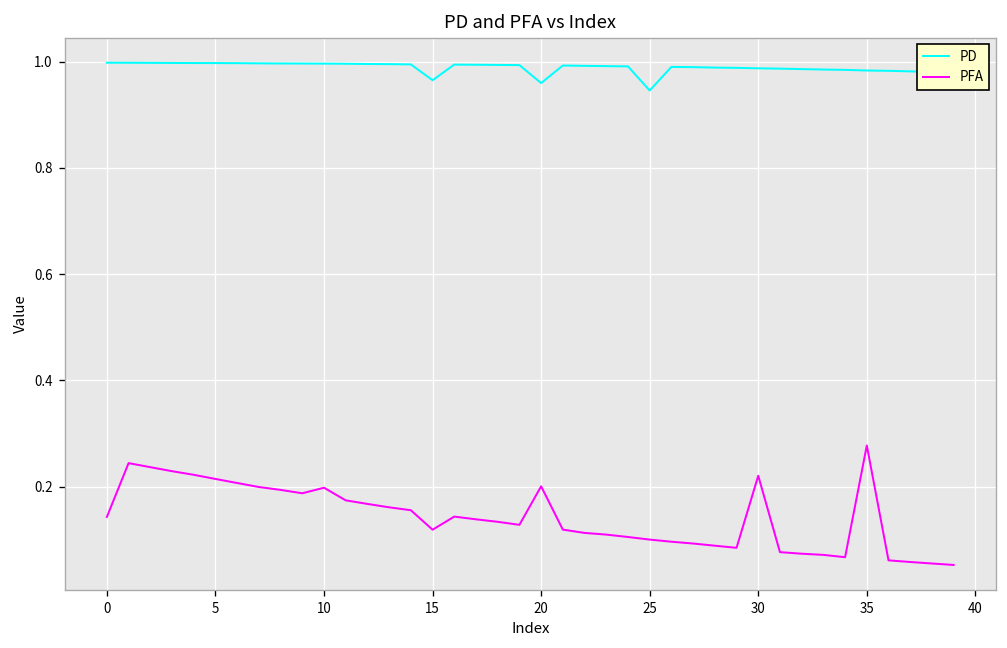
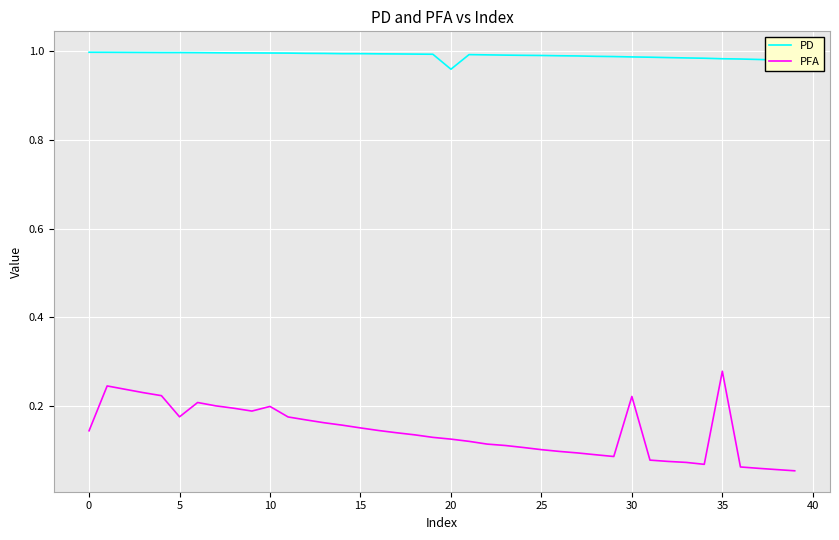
PFA, 5: 0.21 -> 0.17
PD, 15: 0.97 -> 0.99
PFA, 15: 0.12 -> 0.15
PFA, 20: 0.20 -> 0.12
PD, 25: 0.95 -> 0.99
